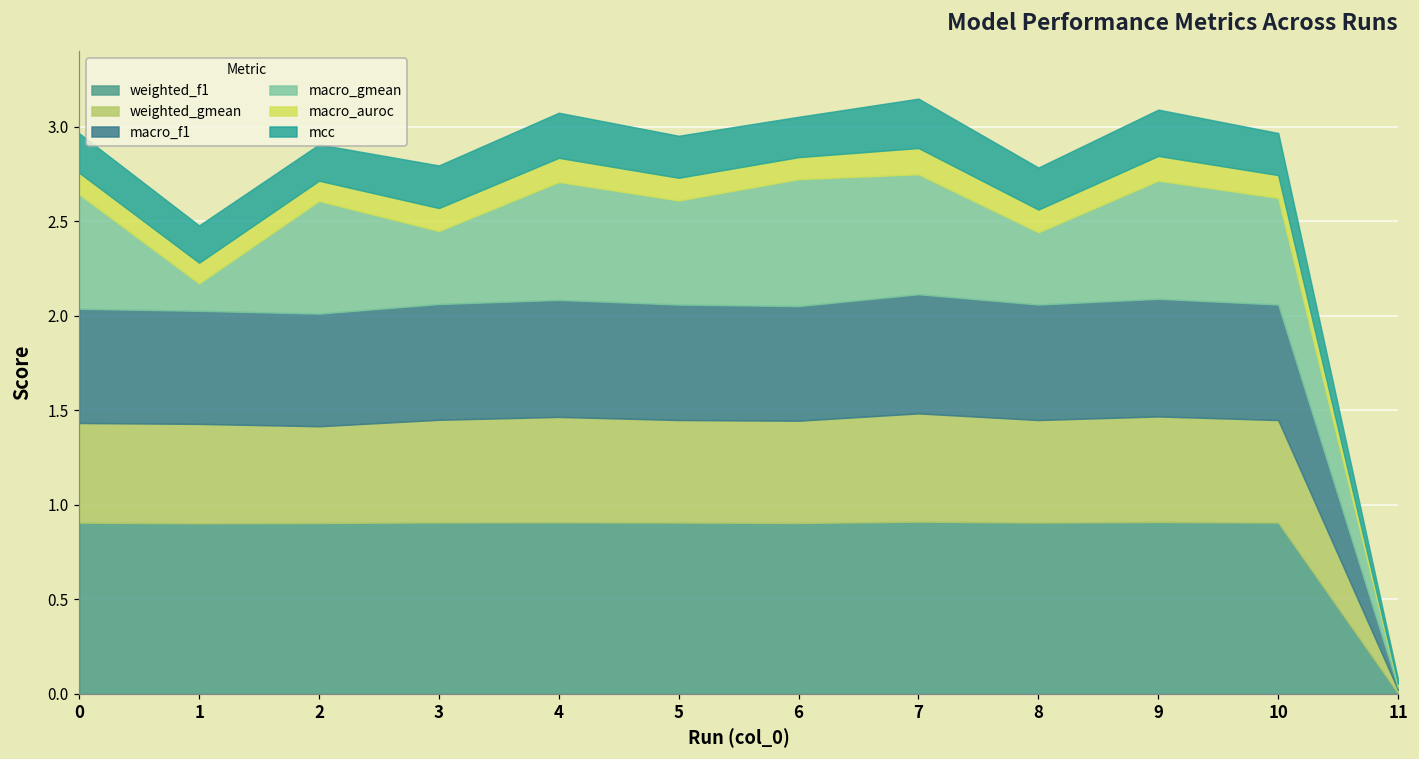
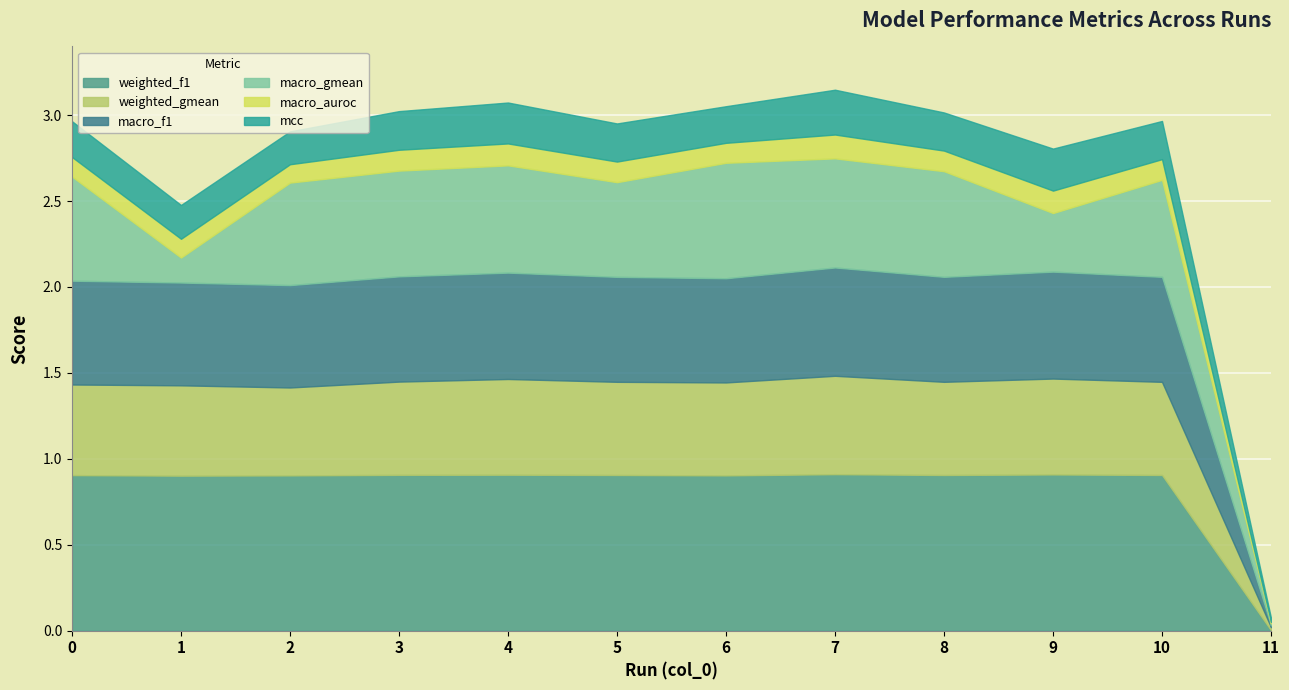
macro_gmean, 3: 0.39 -> 0.62
macro_gmean, 8: 0.38 -> 0.61
macro_gmean, 9: 0.63 -> 0.34
